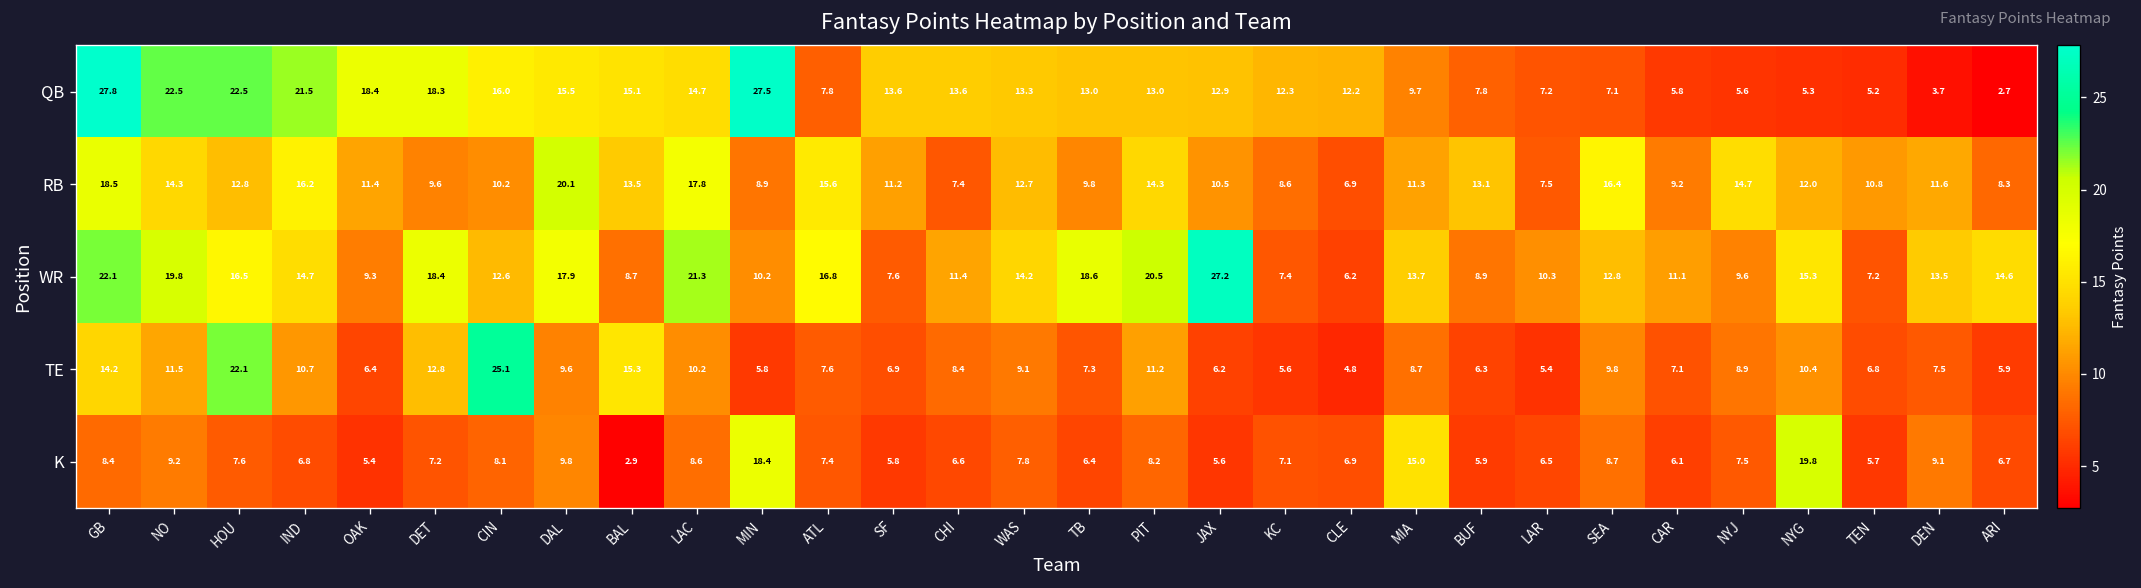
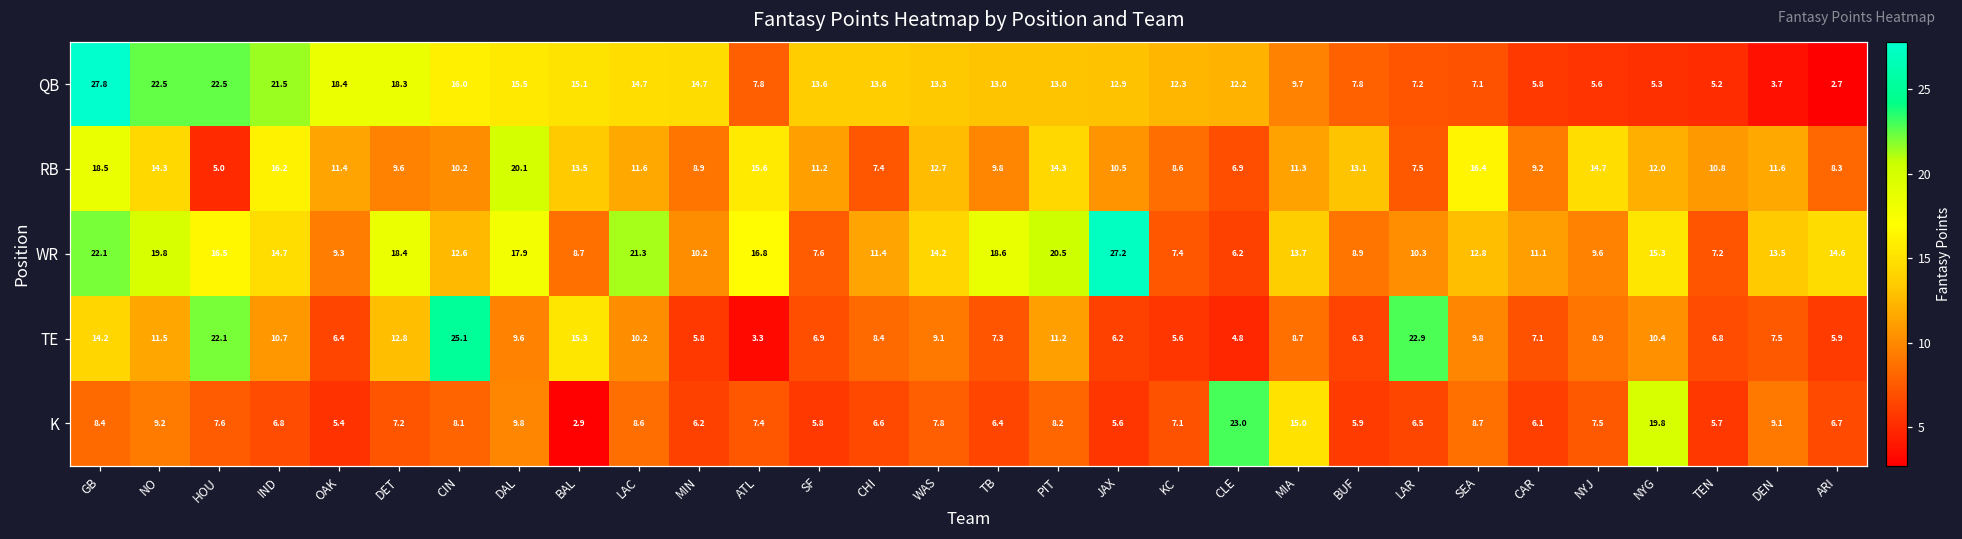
QB, MIN: 27.5 -> 14.7
RB, HOU: 12.8 -> 5.0
RB, LAC: 17.8 -> 11.6
TE, ATL: 7.6 -> 3.3
TE, LAR: 5.4 -> 22.9
K, MIN: 18.4 -> 6.2
K, CLE: 6.9 -> 23.0
